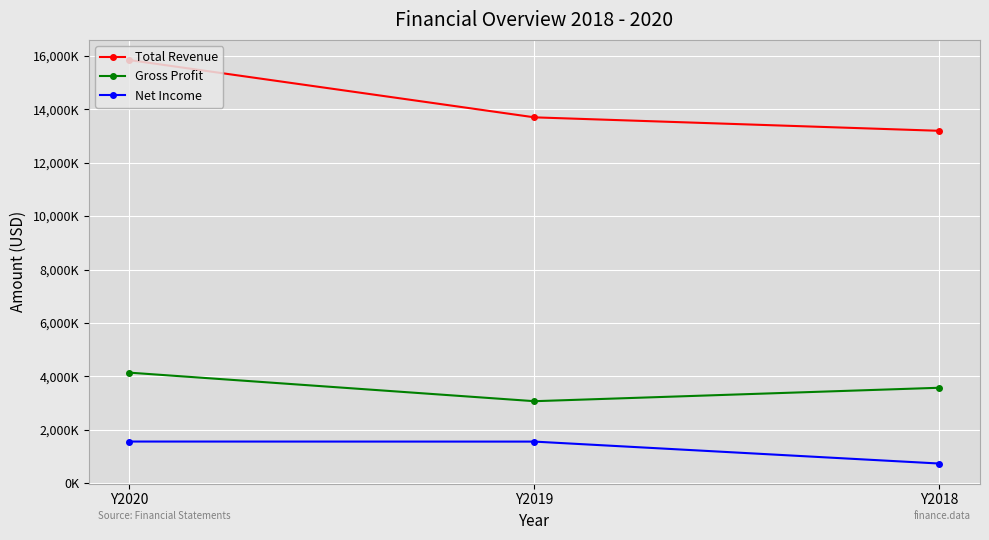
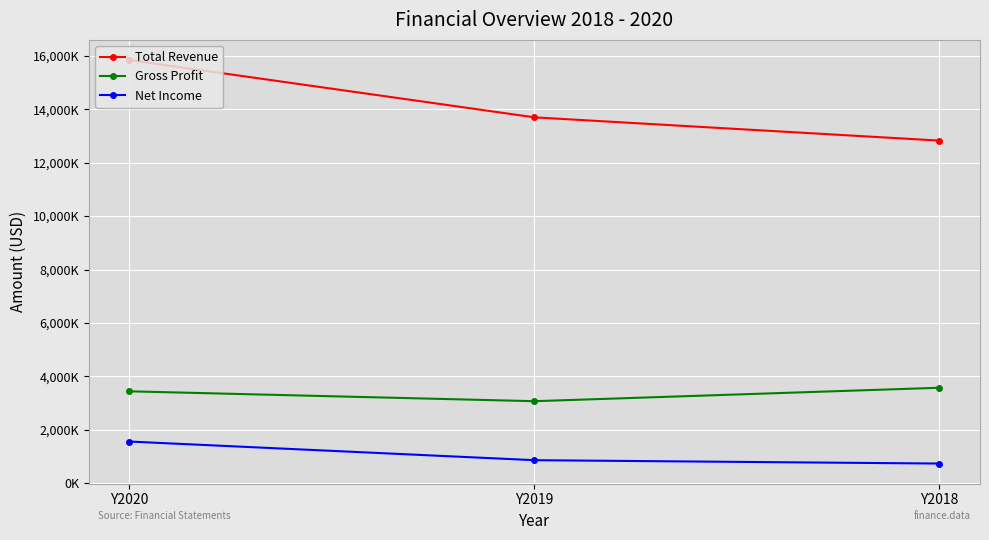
Gross Profit, Y2020: 4,100,000 -> 3,400,000
Net Income, Y2019: 1,600,000 -> 900,000
Total Revenue, Y2018: 13,200,000 -> 12,800,000
